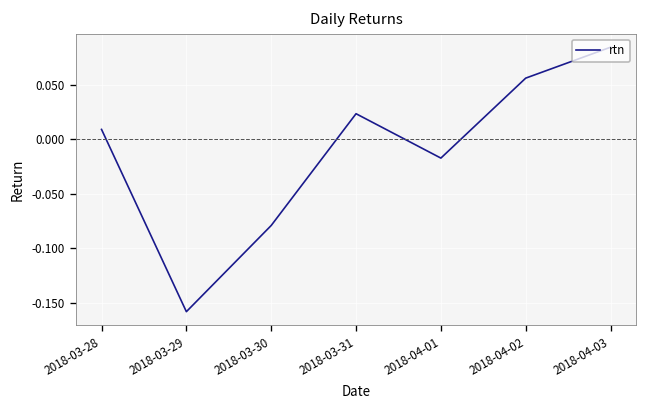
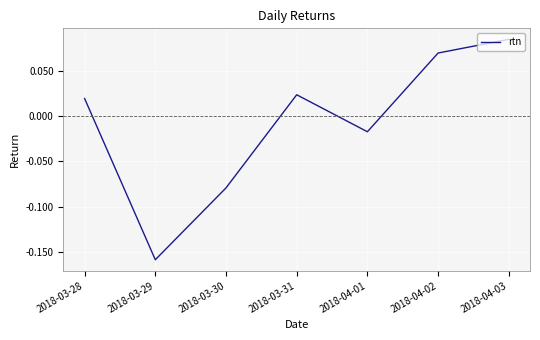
2018-03-28: 0.01 -> 0.02
2018-04-02: 0.06 -> 0.07
